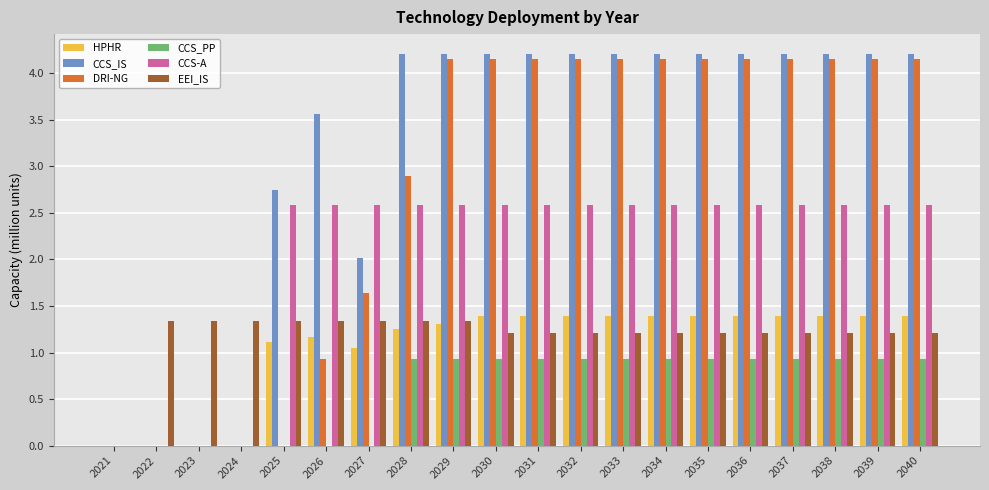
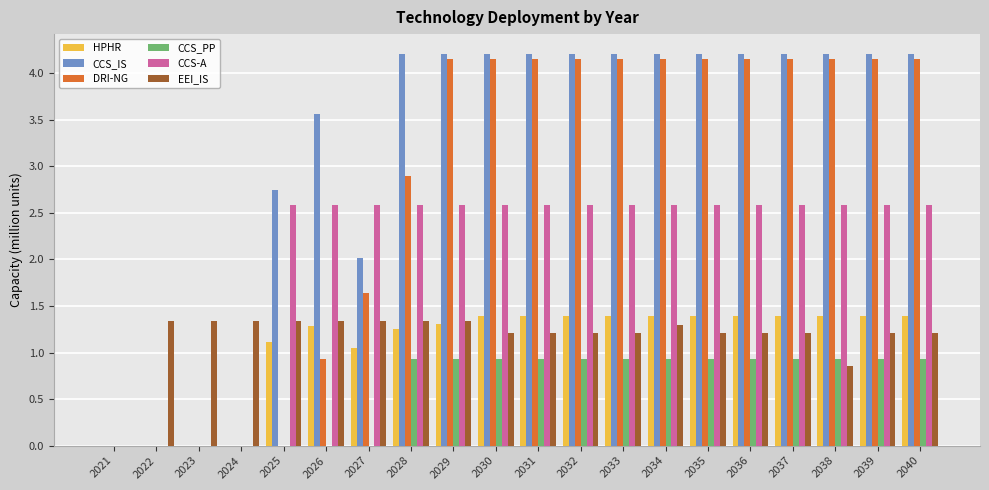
HPHR, 2026: 1.2 -> 1.3
EEI_IS, 2034: 1.2 -> 1.3
EEI_IS, 2038: 1.2 -> 0.9
